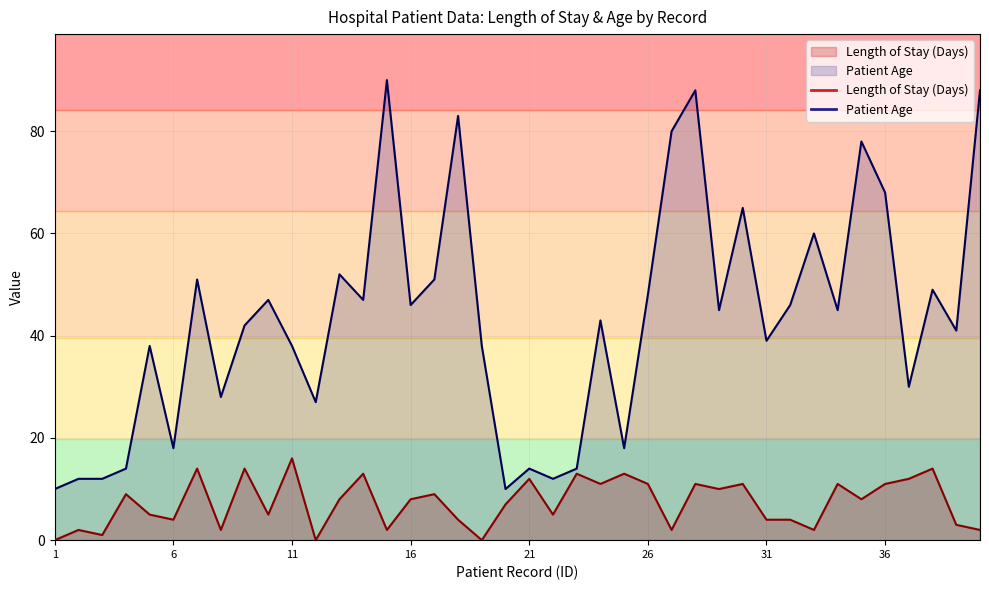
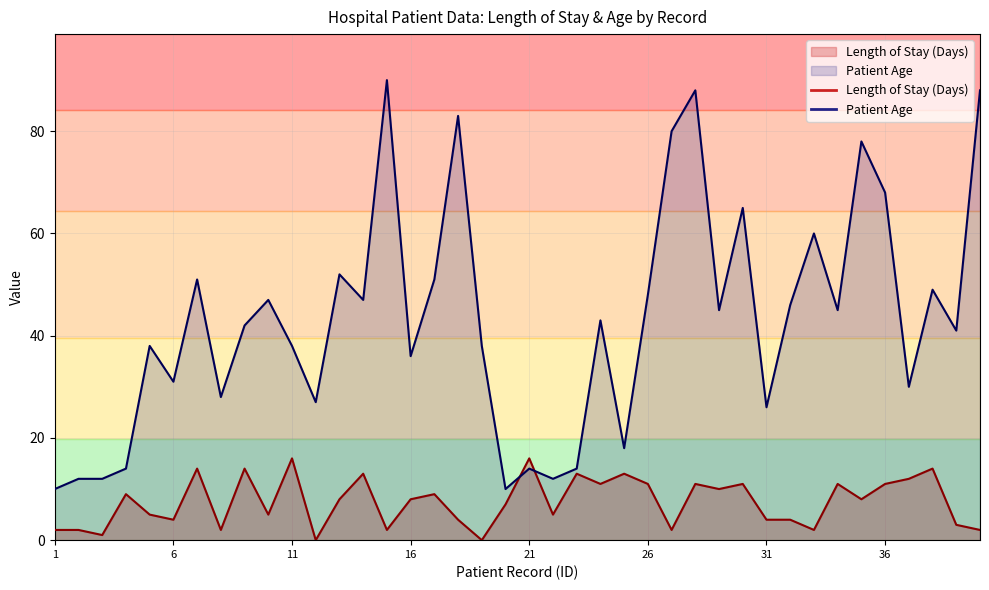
Length of Stay (Days), 1: 0 -> 2
Patient Age, 6: 18 -> 31
Patient Age, 16: 46 -> 36
Length of Stay (Days), 21: 12 -> 16
Patient Age, 31: 39 -> 26
